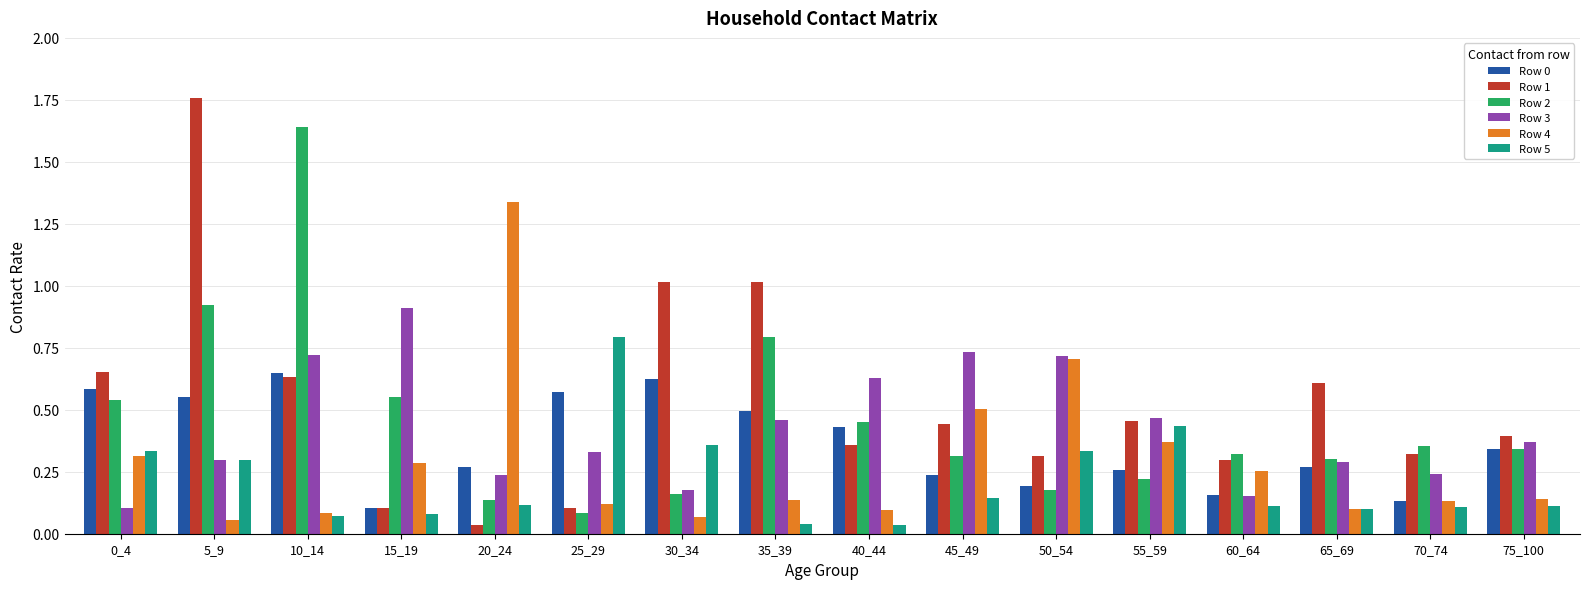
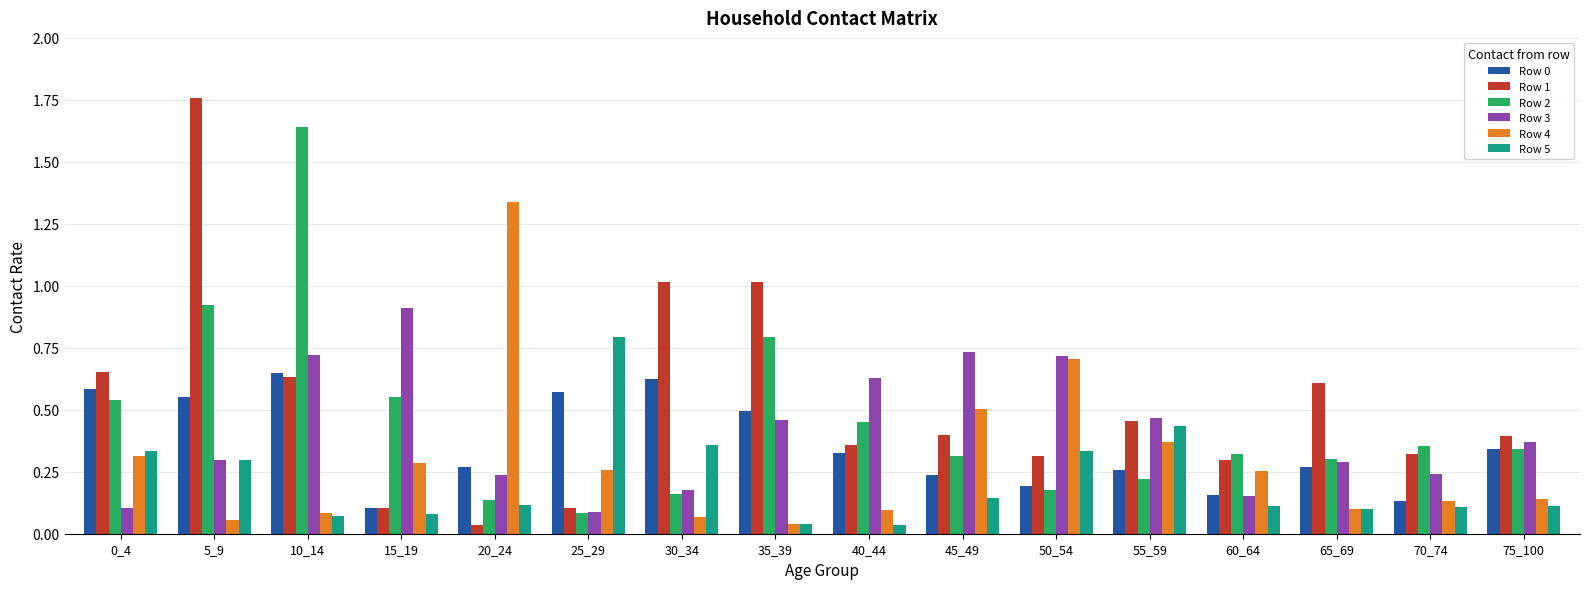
Row 3, 25_29: 0.33 -> 0.09
Row 4, 25_29: 0.12 -> 0.26
Row 4, 35_39: 0.14 -> 0.04
Row 0, 40_44: 0.43 -> 0.33
Row 1, 45_49: 0.44 -> 0.40
